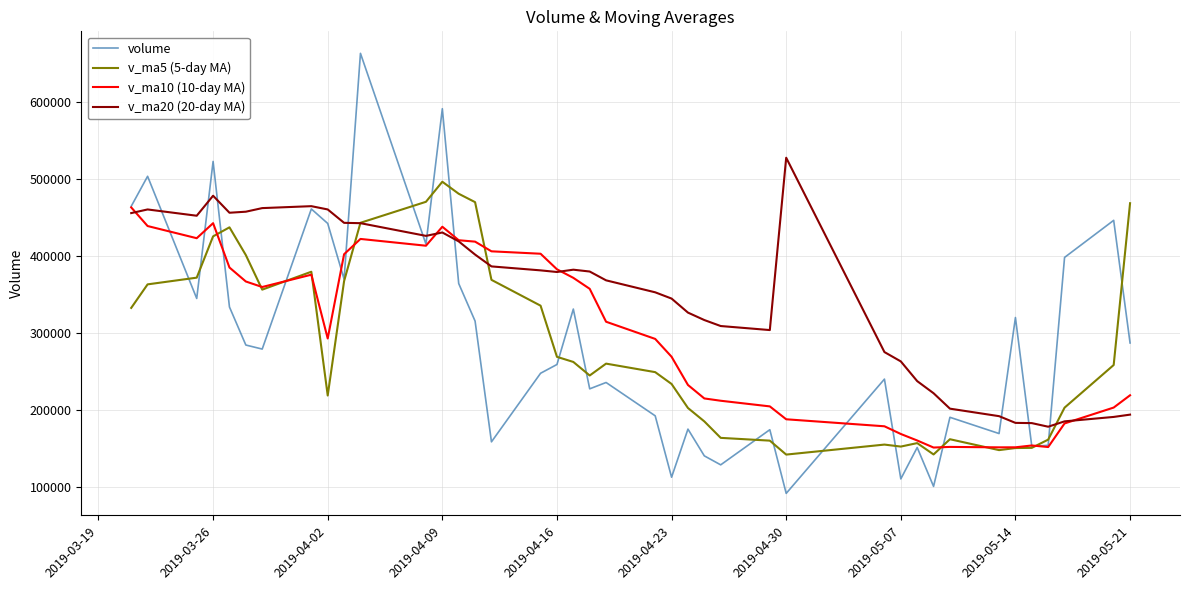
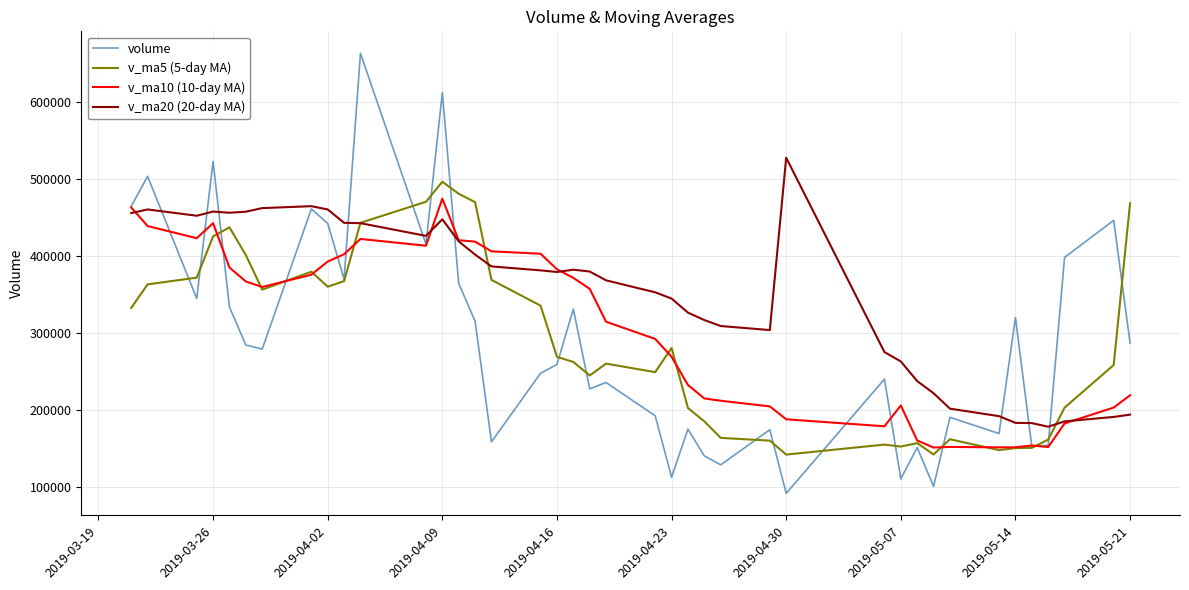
v_ma20 (20-day MA), 2019-03-26: 480000 -> 460000
v_ma5 (5-day MA), 2019-04-02: 220000 -> 360000
v_ma10 (10-day MA), 2019-04-02: 290000 -> 390000
volume, 2019-04-09: 590000 -> 610000
v_ma10 (10-day MA), 2019-04-09: 440000 -> 470000
v_ma20 (20-day MA), 2019-04-09: 430000 -> 450000
v_ma5 (5-day MA), 2019-04-23: 230000 -> 280000
v_ma10 (10-day MA), 2019-05-07: 170000 -> 210000
